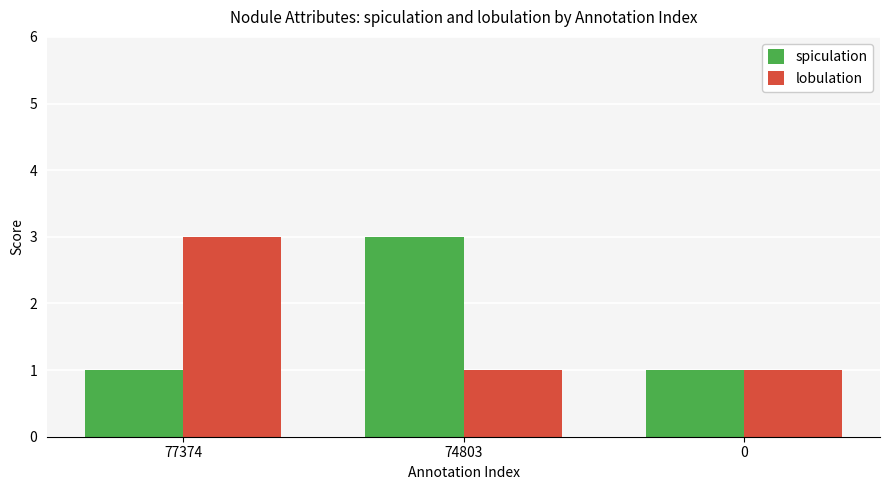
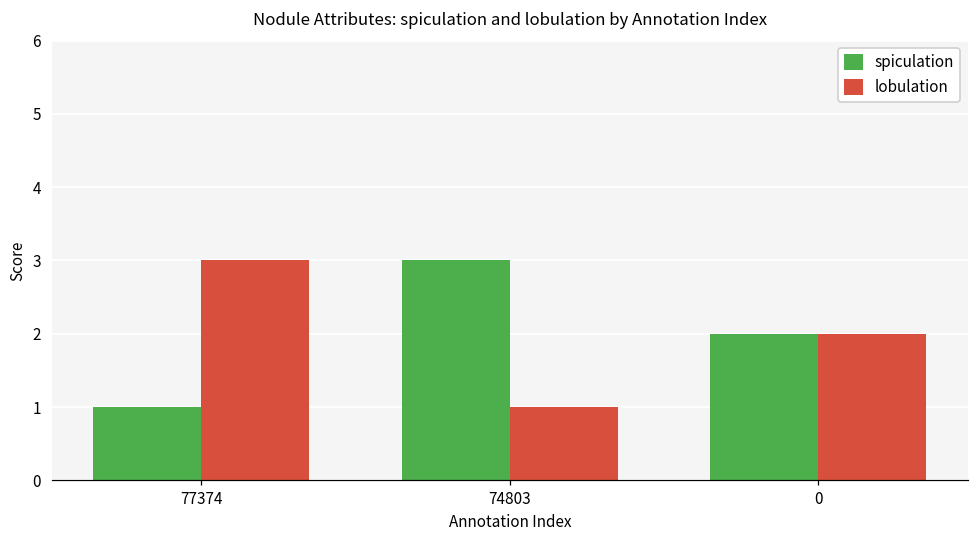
spiculation, 0: 1 -> 2
lobulation, 0: 1 -> 2
